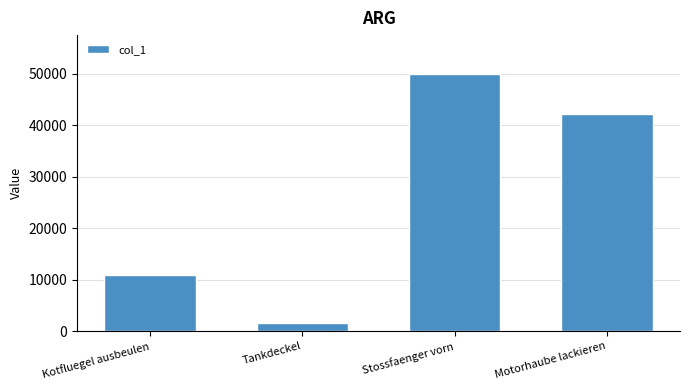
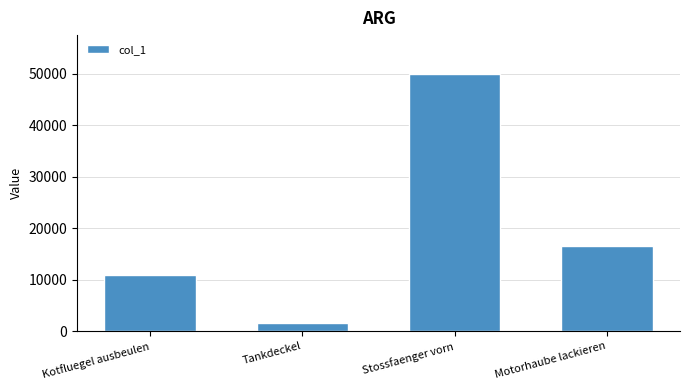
Motorhaube lackieren: 42000 -> 17000
